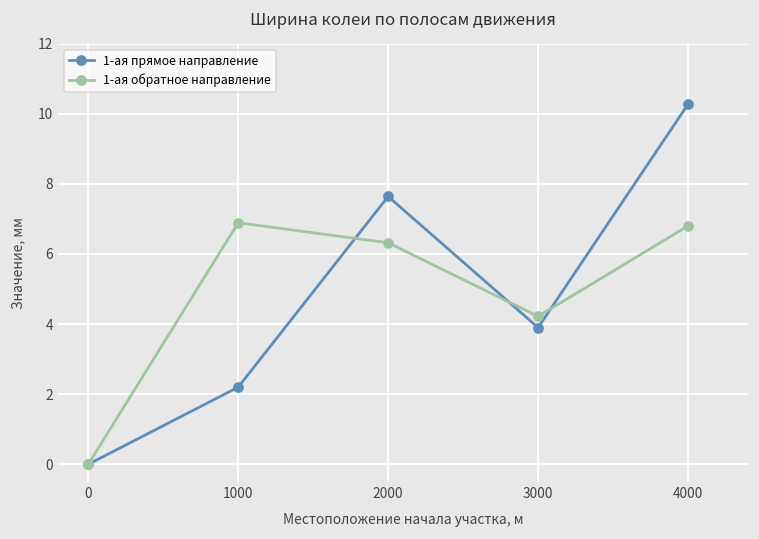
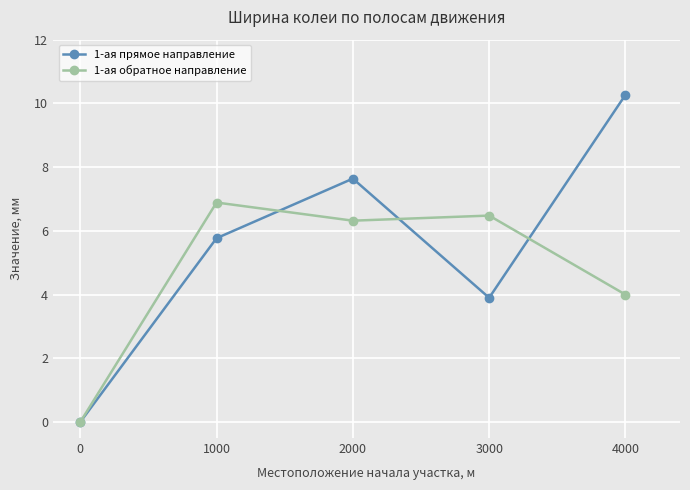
1-ая прямое направление, 1000: 2.2 -> 5.8
1-ая обратное направление, 3000: 4.2 -> 6.5
1-ая обратное направление, 4000: 6.8 -> 4.0
